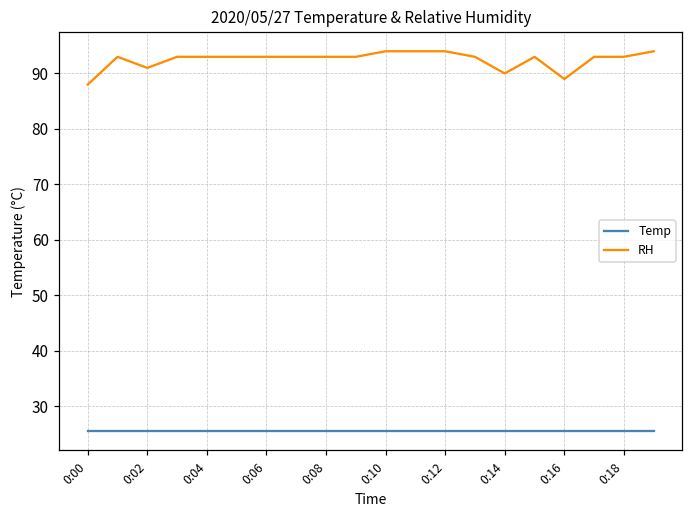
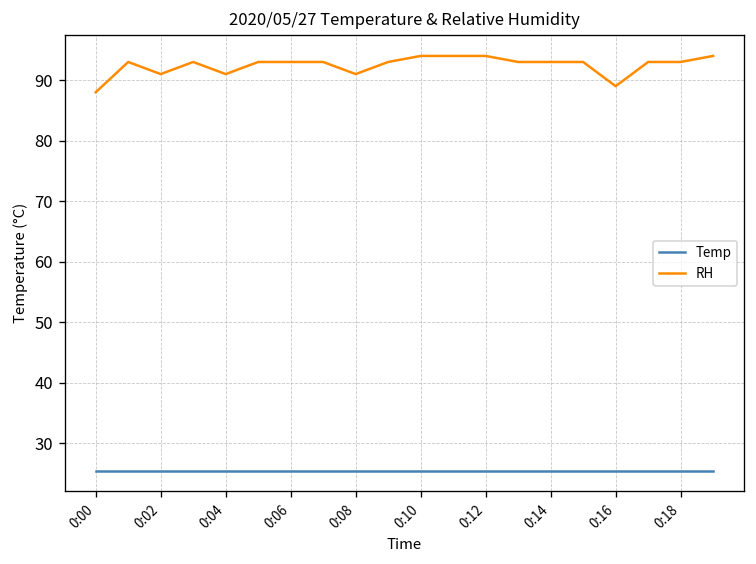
RH, 0:04: 93 -> 91
RH, 0:08: 93 -> 91
RH, 0:14: 90 -> 93
